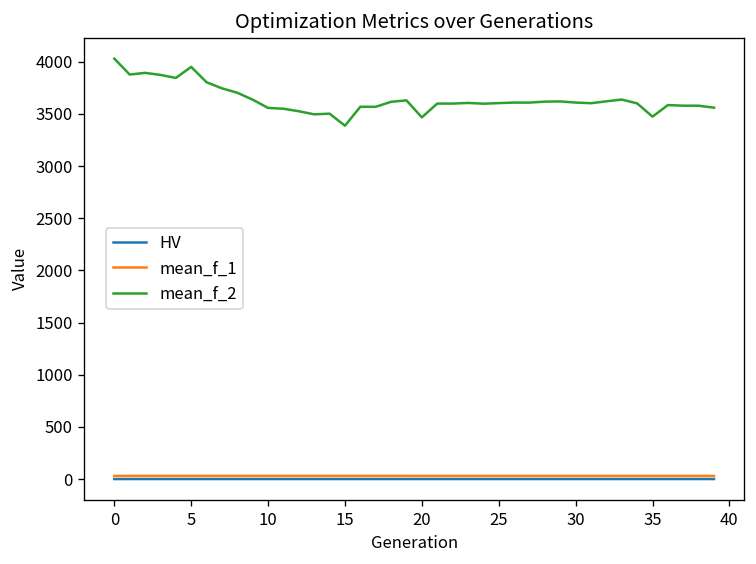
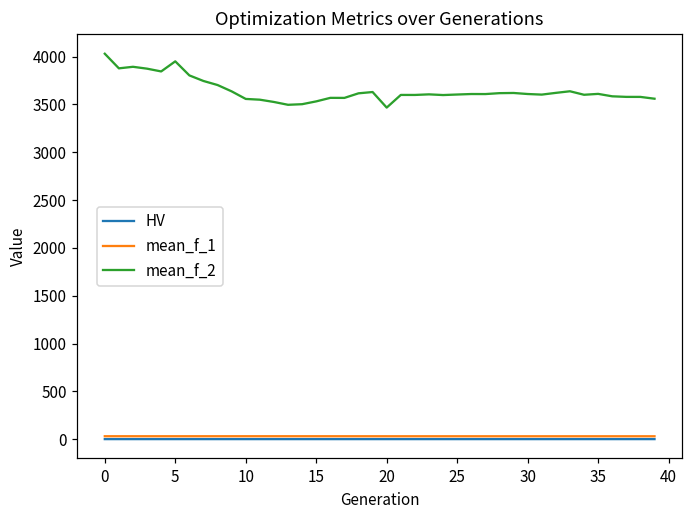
mean_f_2, 15: 3400 -> 3500
mean_f_2, 35: 3500 -> 3600
